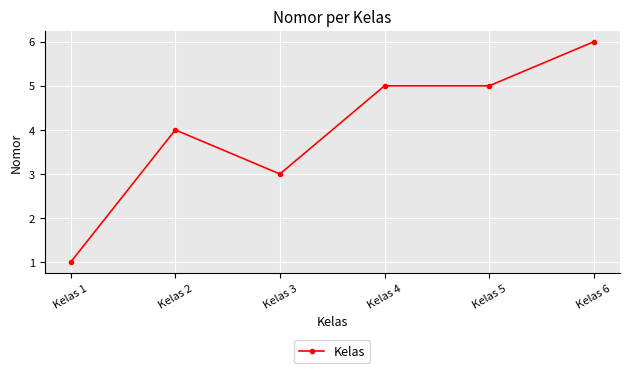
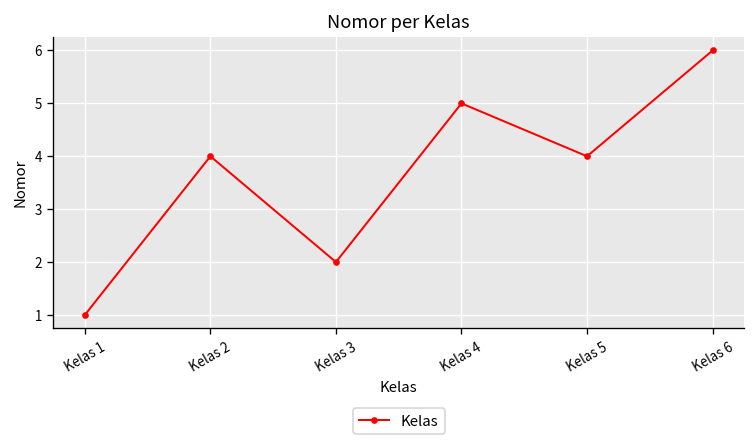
Kelas 3: 3 -> 2
Kelas 5: 5 -> 4
